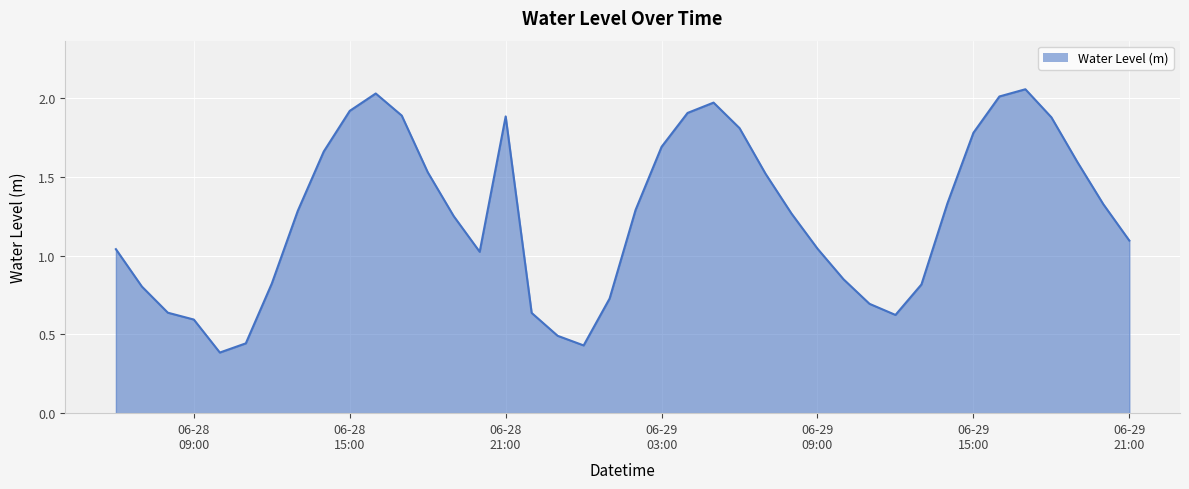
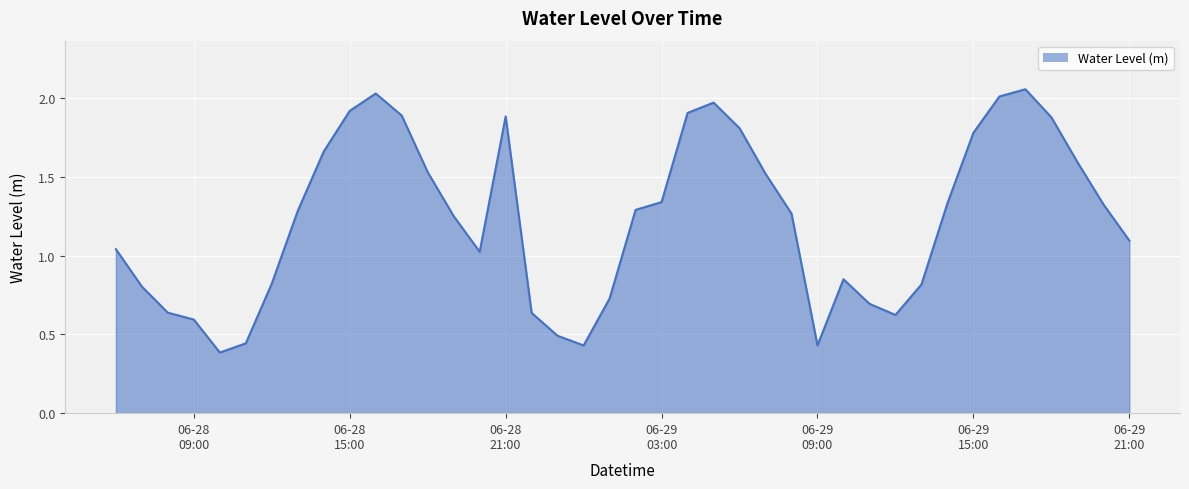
06-29 03:00: 1.69 -> 1.34
06-29 09:00: 1.05 -> 0.43
